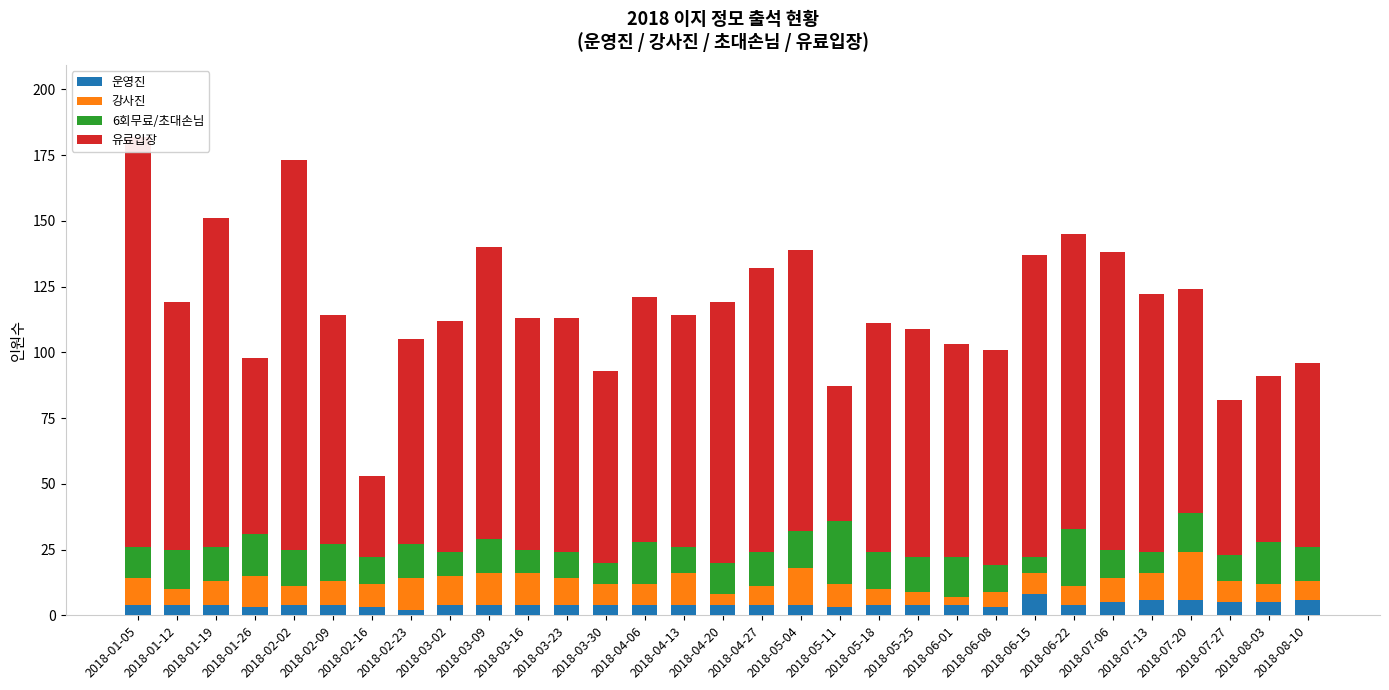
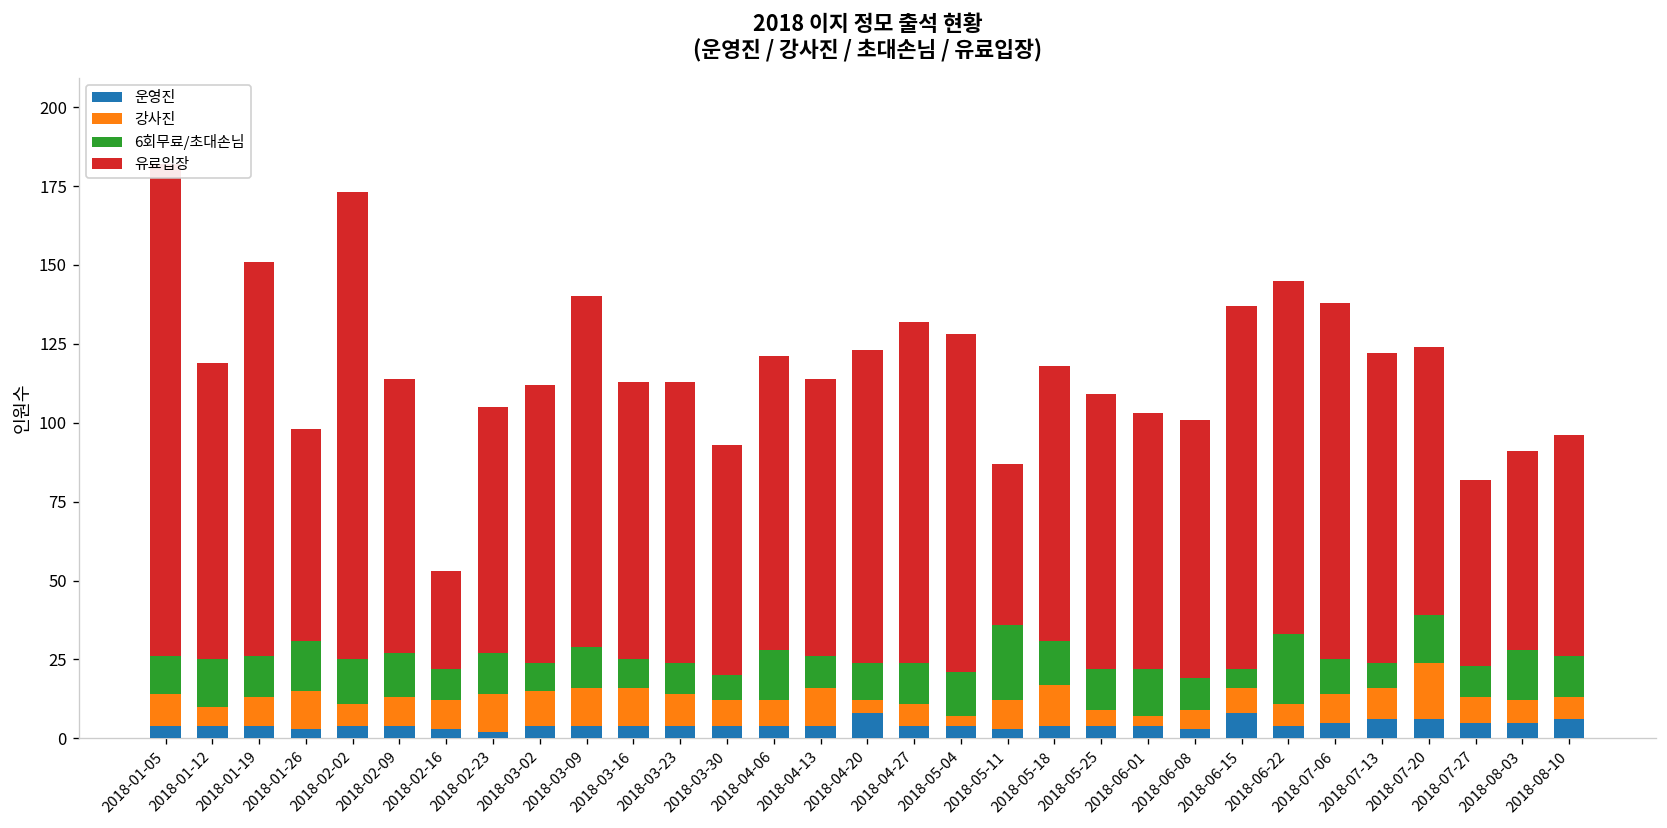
운영진, 2018-04-20: 4 -> 8
강사진, 2018-05-04: 14 -> 3
강사진, 2018-05-18: 6 -> 13
